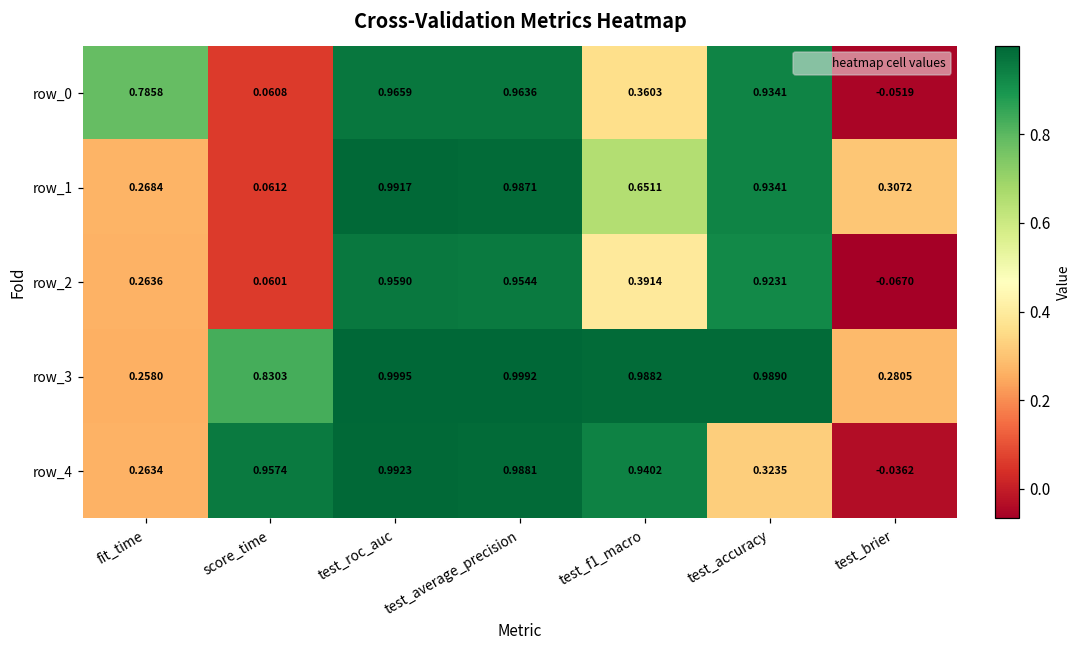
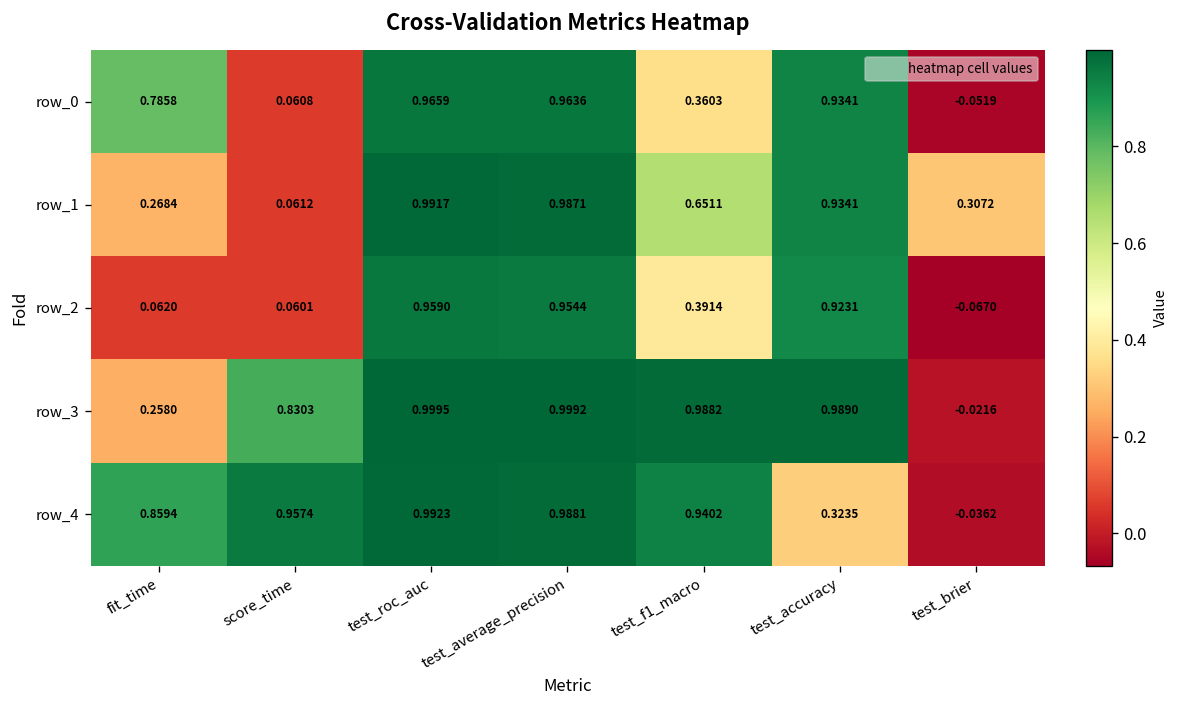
row_2, fit_time: 0.2636 -> 0.0620
row_3, test_brier: 0.2805 -> -0.0216
row_4, fit_time: 0.2634 -> 0.8594
